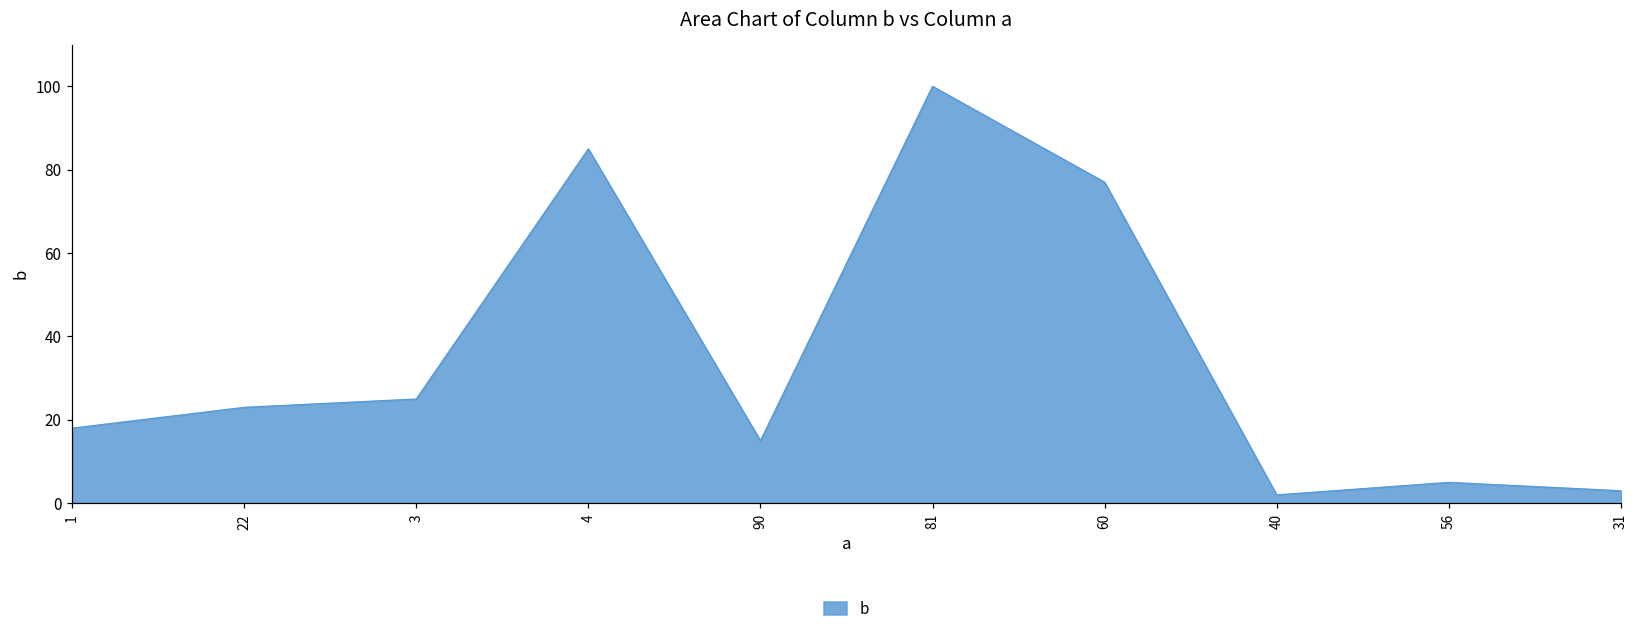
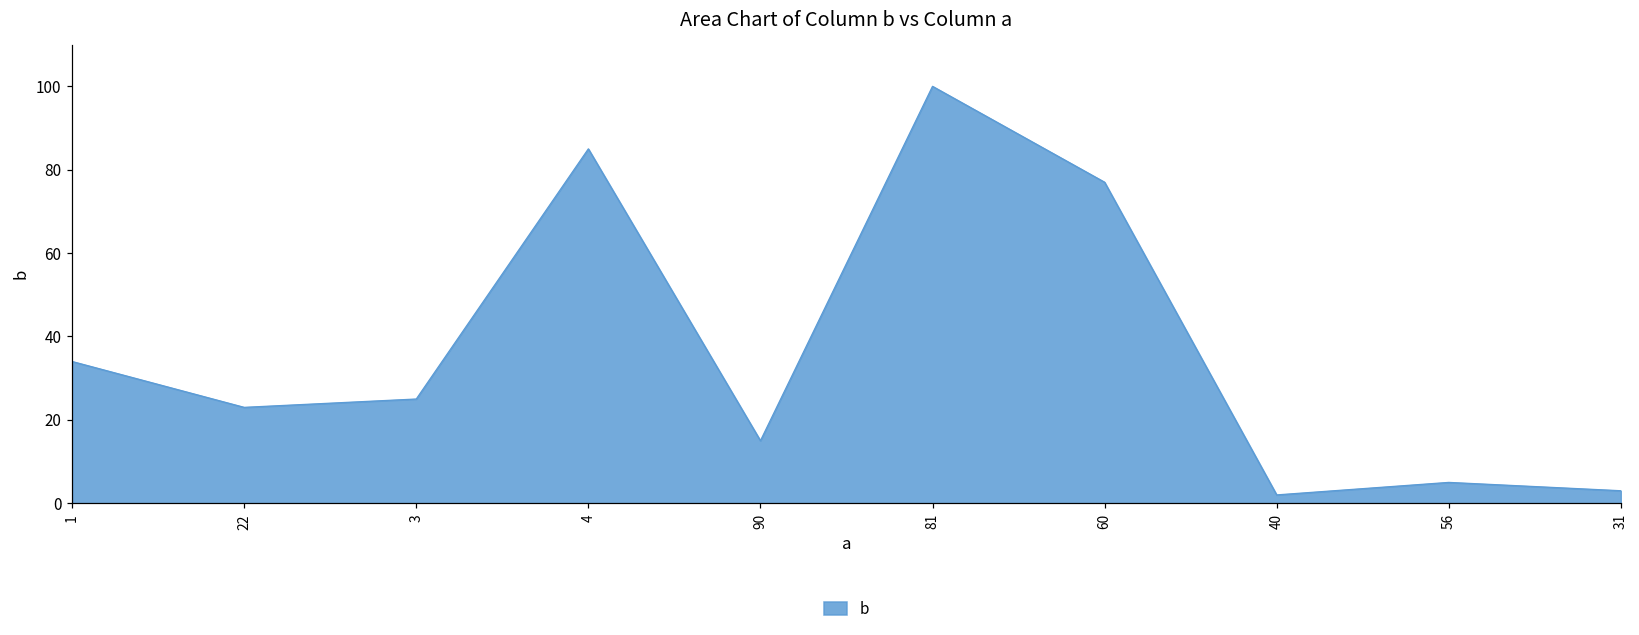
1: 18 -> 34
